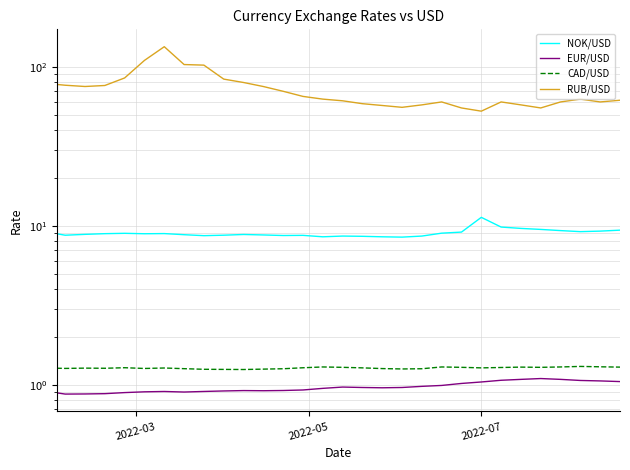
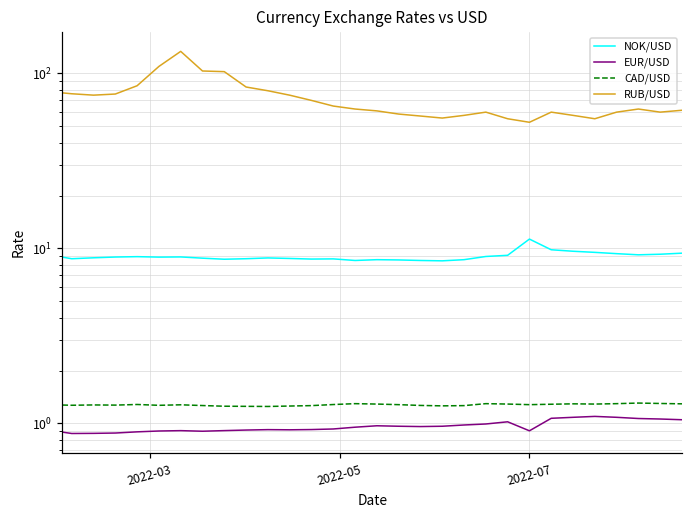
EUR/USD, 2022-07: 1.0 -> 0.9
